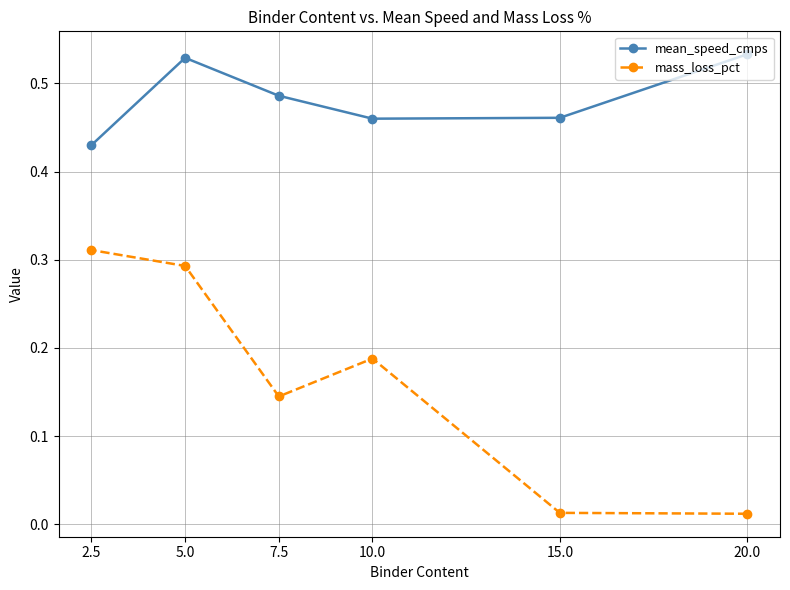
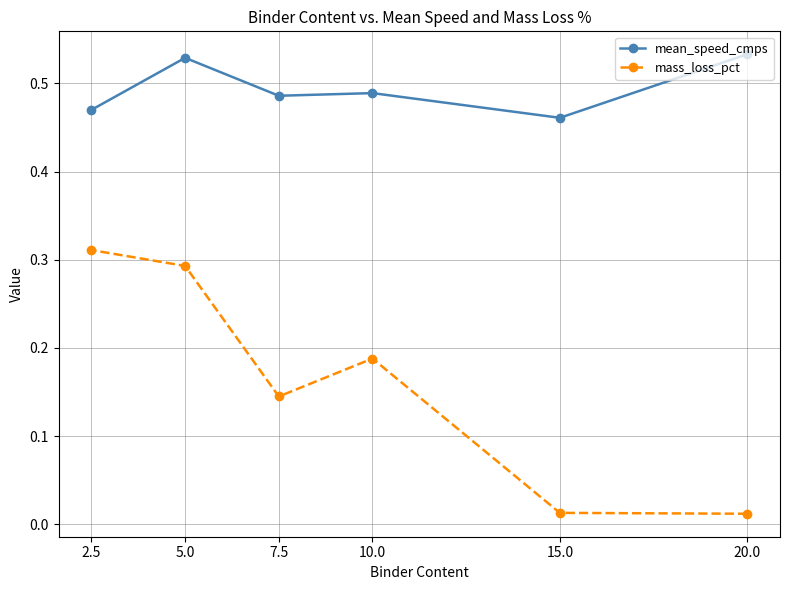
mean_speed_cmps, 2.5: 0.43 -> 0.47
mean_speed_cmps, 10.0: 0.46 -> 0.49
